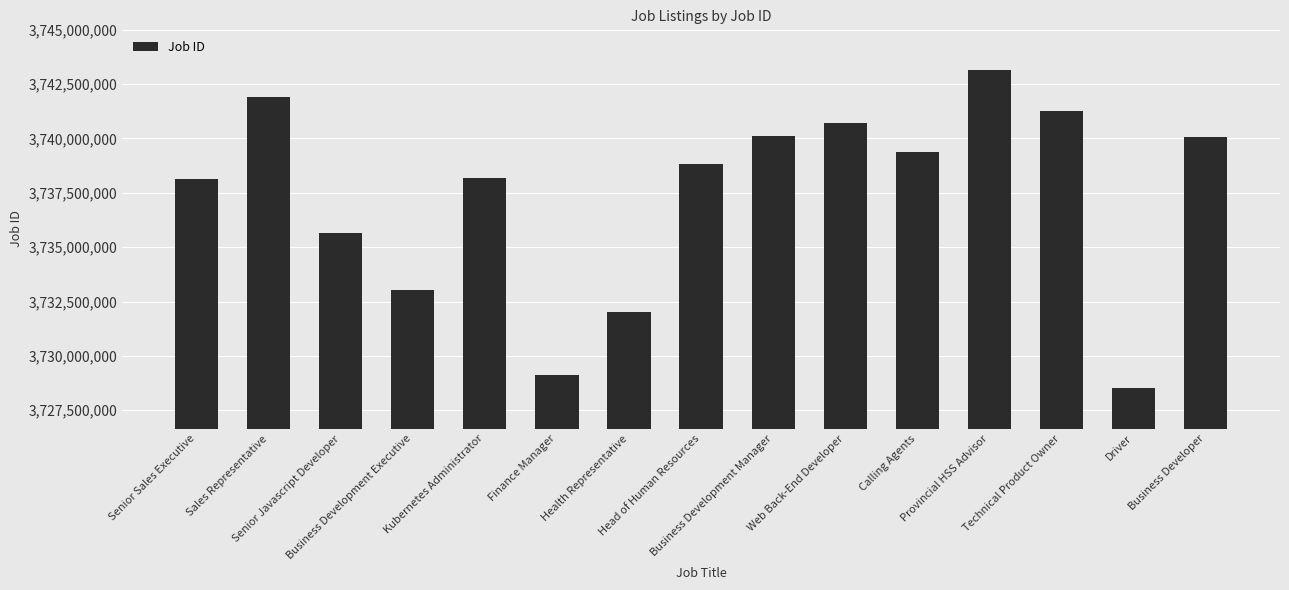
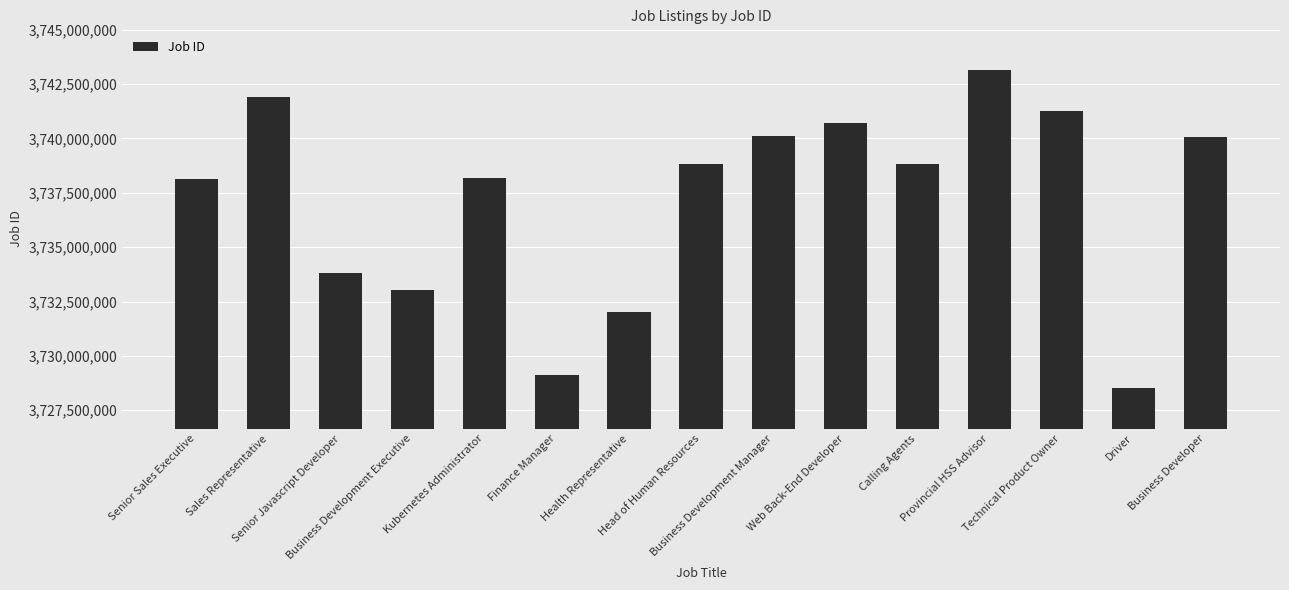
Senior Javascript Developer: 3,735,600,000 -> 3,733,800,000
Calling Agents: 3,739,400,000 -> 3,738,800,000
